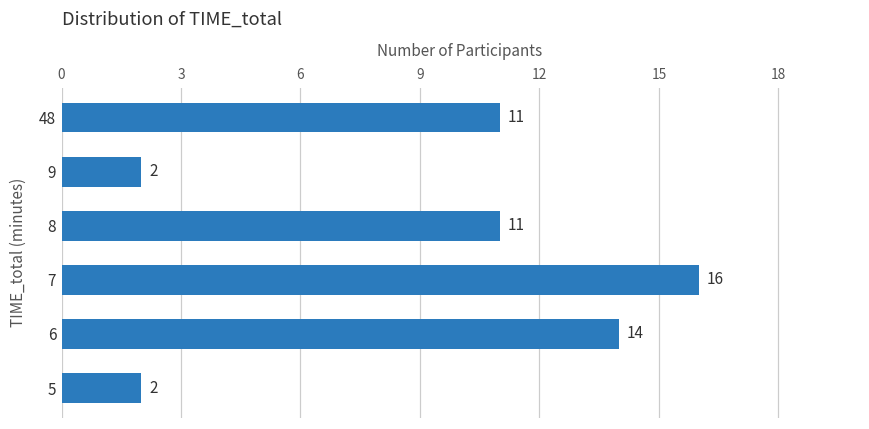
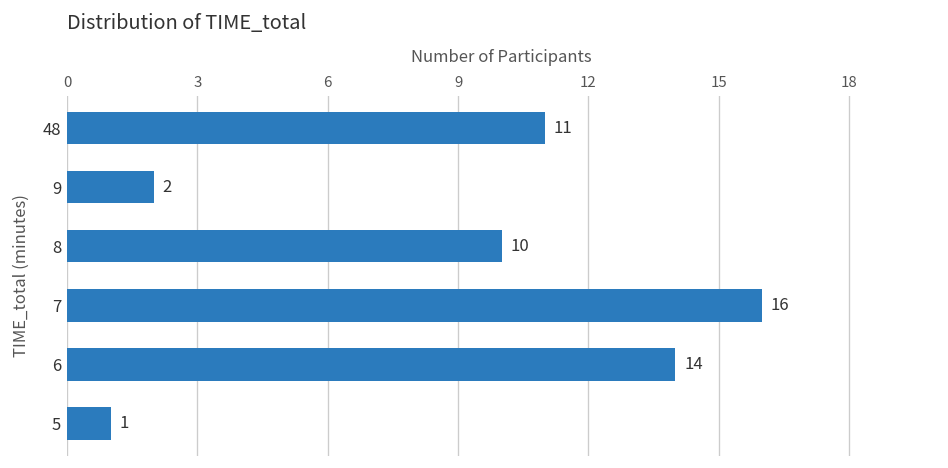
8: 11 -> 10
5: 2 -> 1
